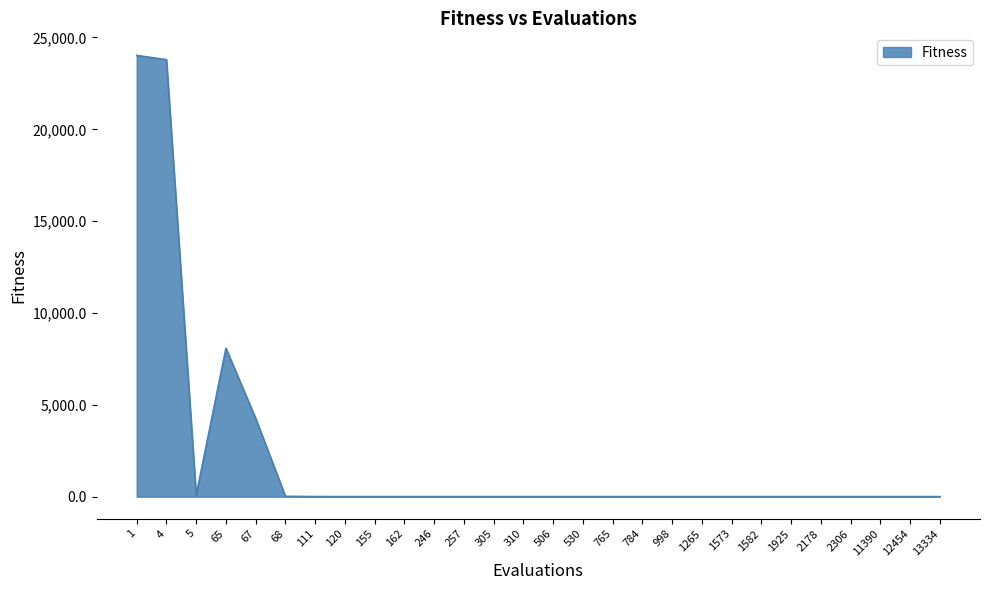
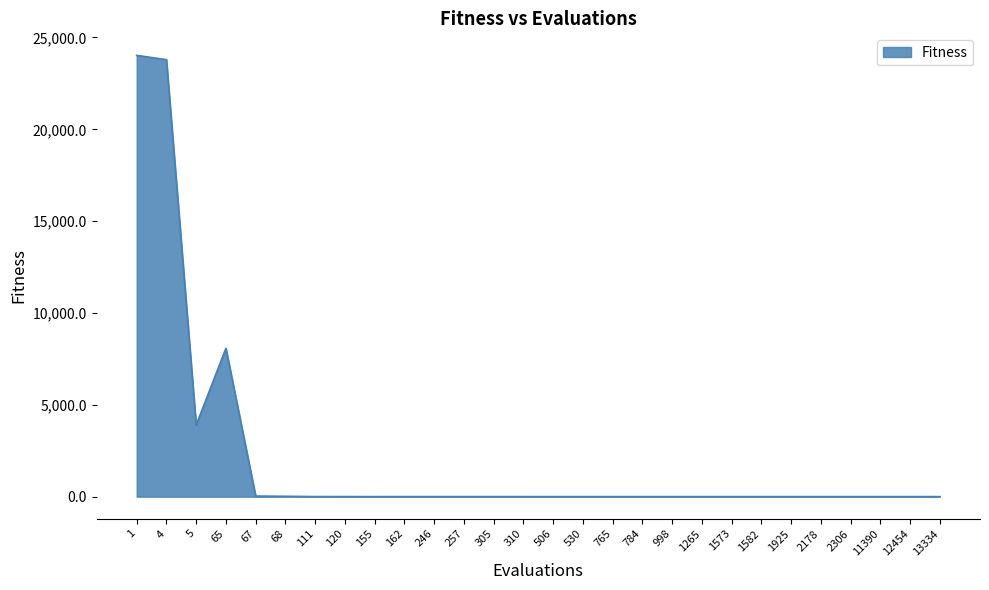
5: 100 -> 3,900
67: 4,300 -> 0
